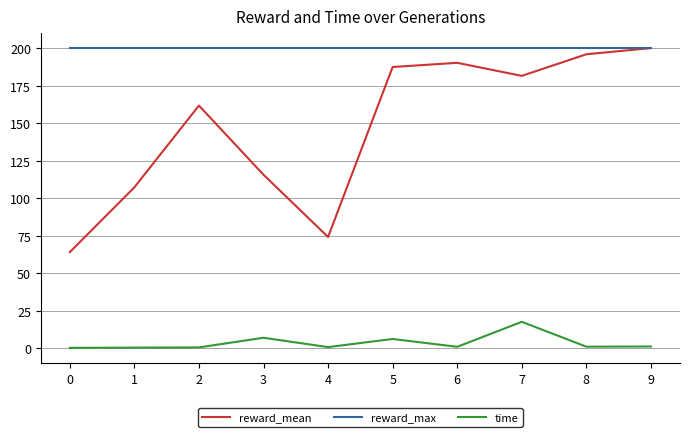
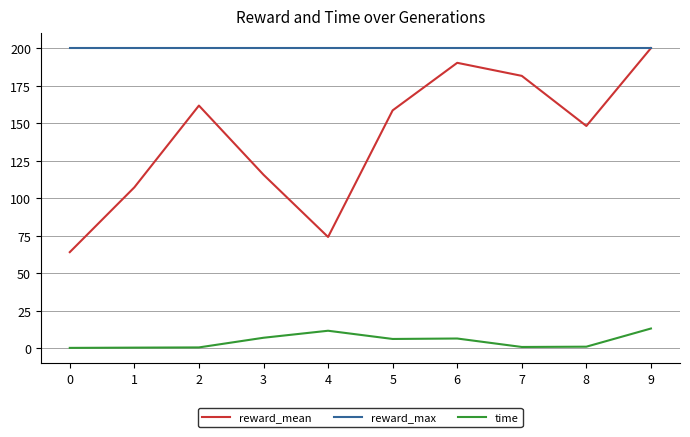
time, 4: 1 -> 12
reward_mean, 5: 187 -> 159
time, 6: 1 -> 6
time, 7: 18 -> 1
reward_mean, 8: 196 -> 148
time, 9: 1 -> 13
